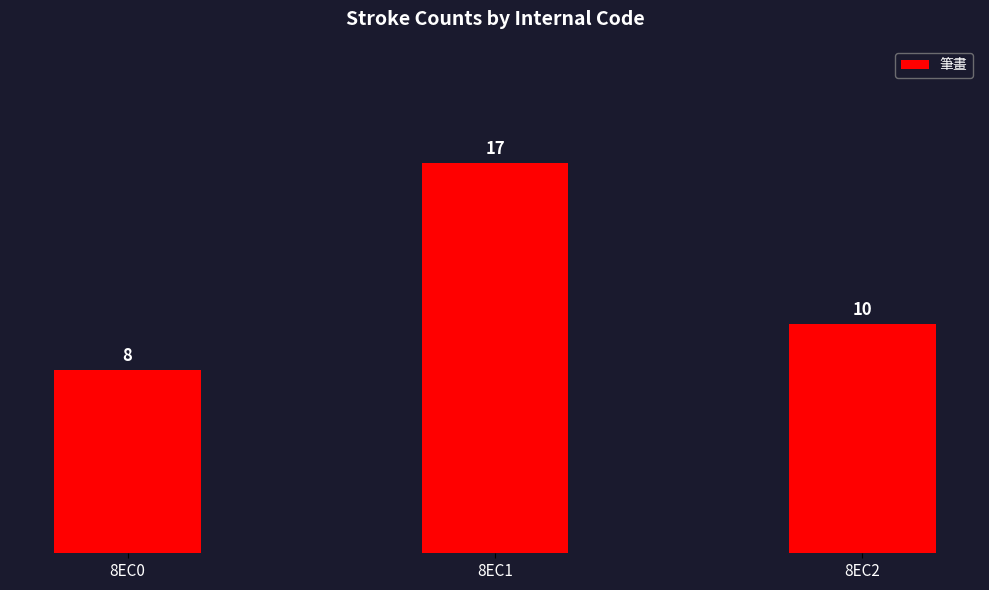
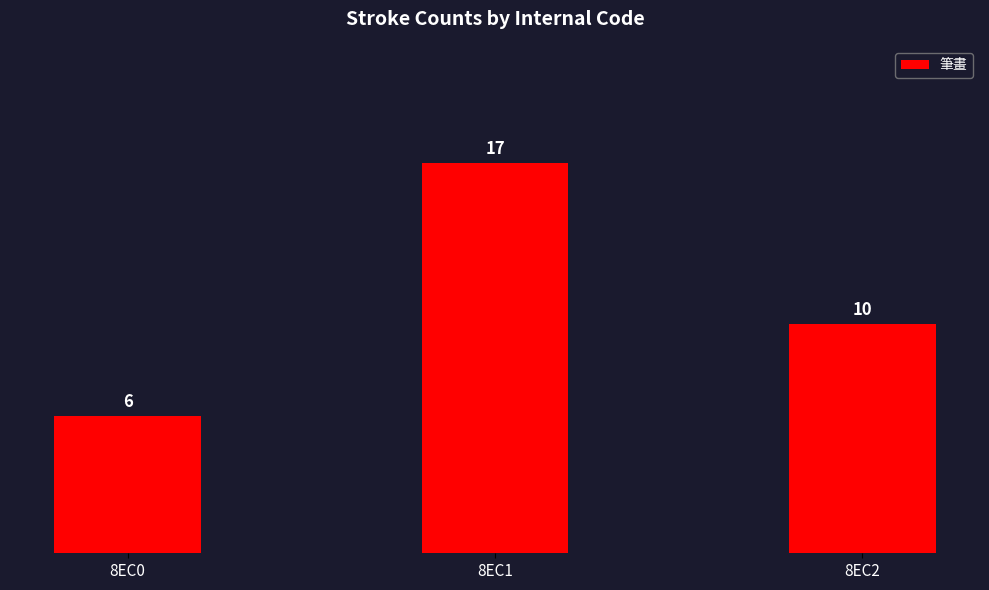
8EC0: 8 -> 6
